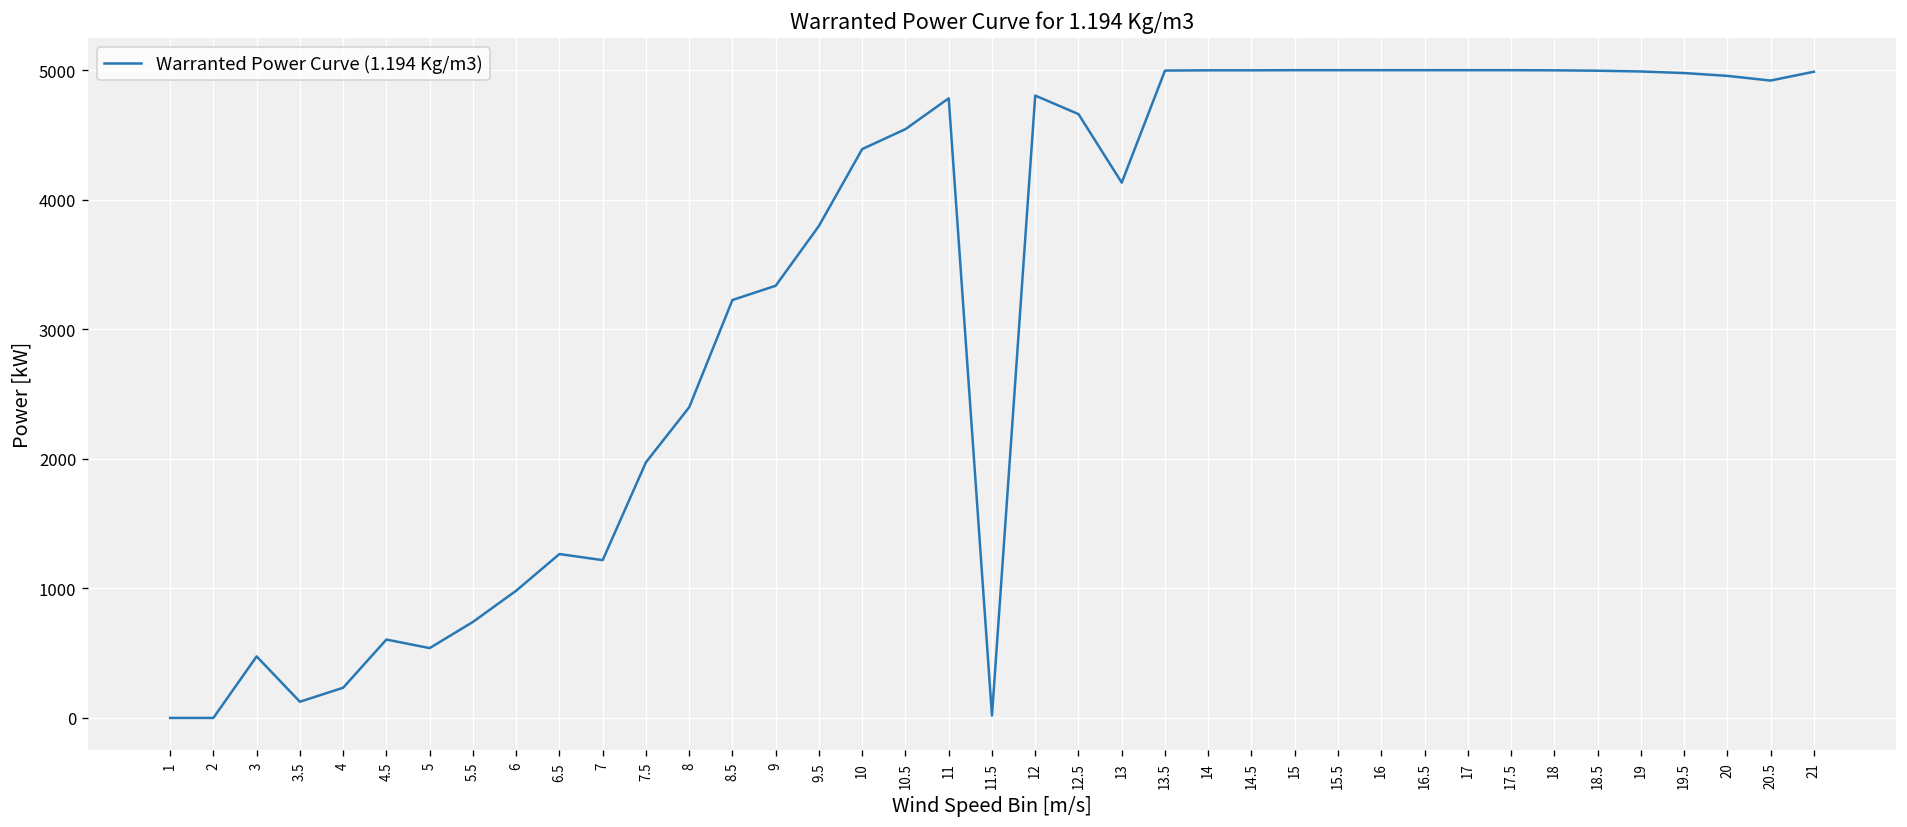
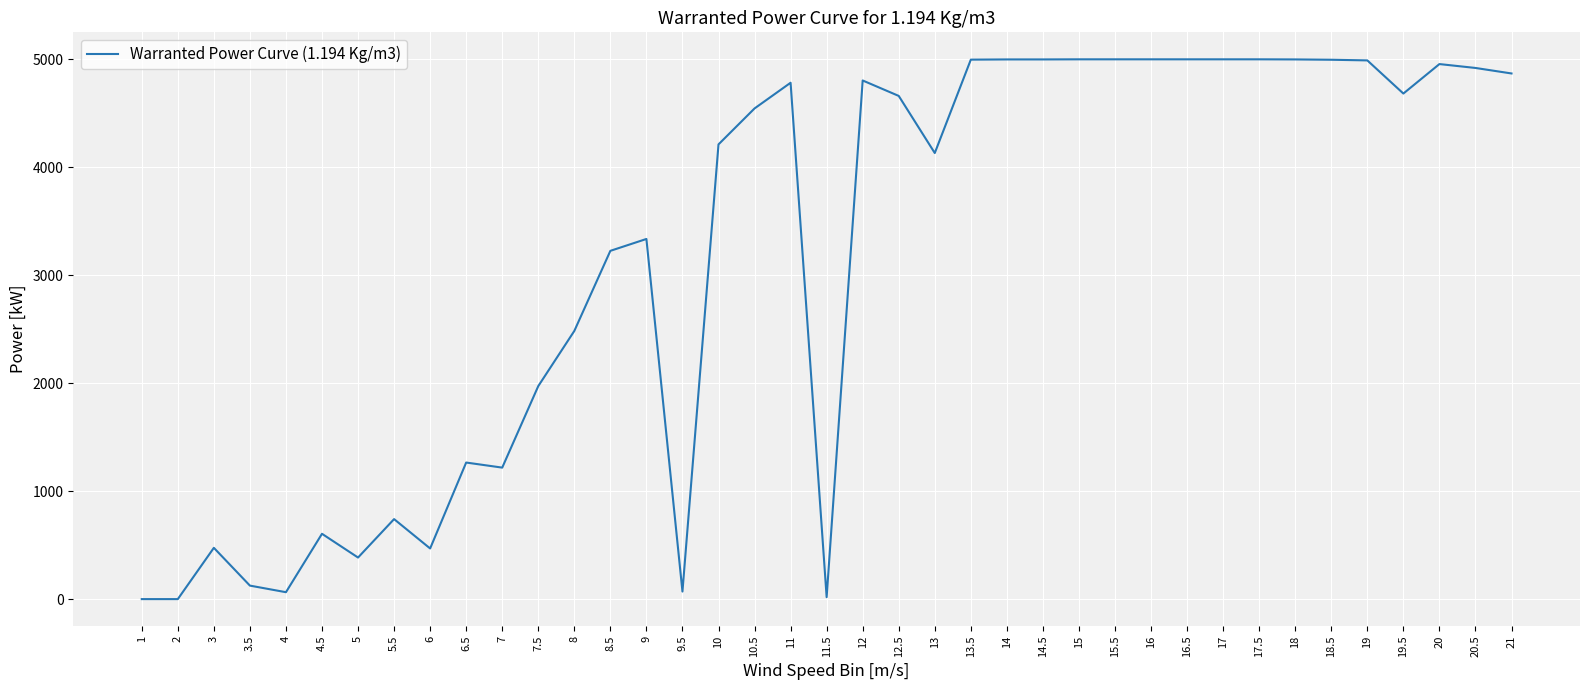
4: 230 -> 60
5: 540 -> 390
6: 980 -> 470
8: 2400 -> 2480
9.5: 3800 -> 70
10: 4390 -> 4210
19.5: 4980 -> 4680
21: 4990 -> 4870
